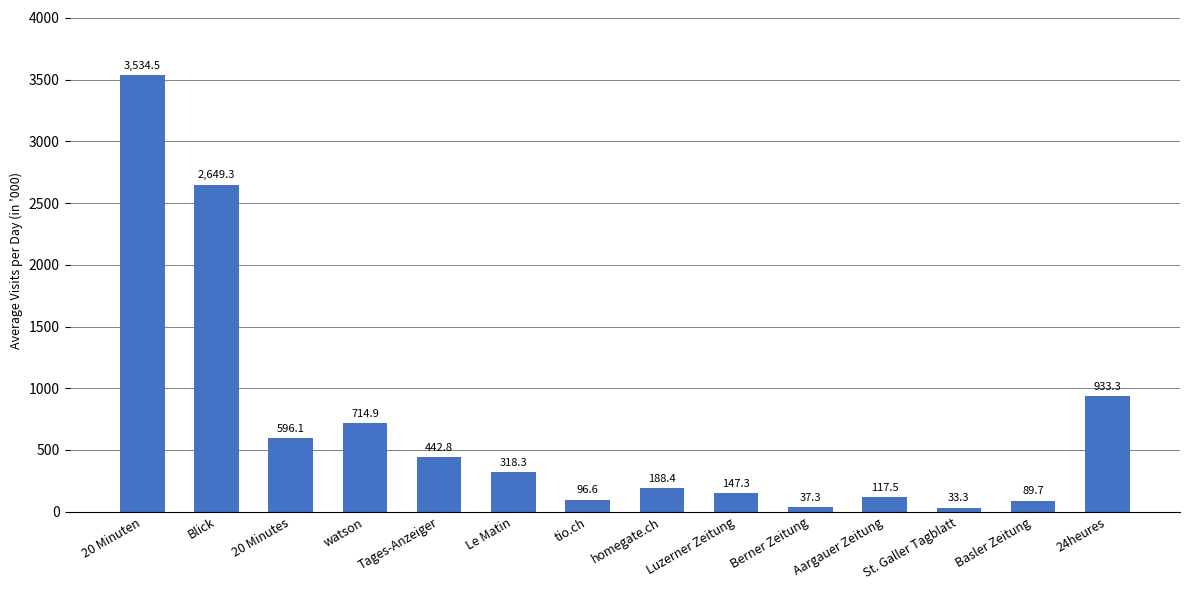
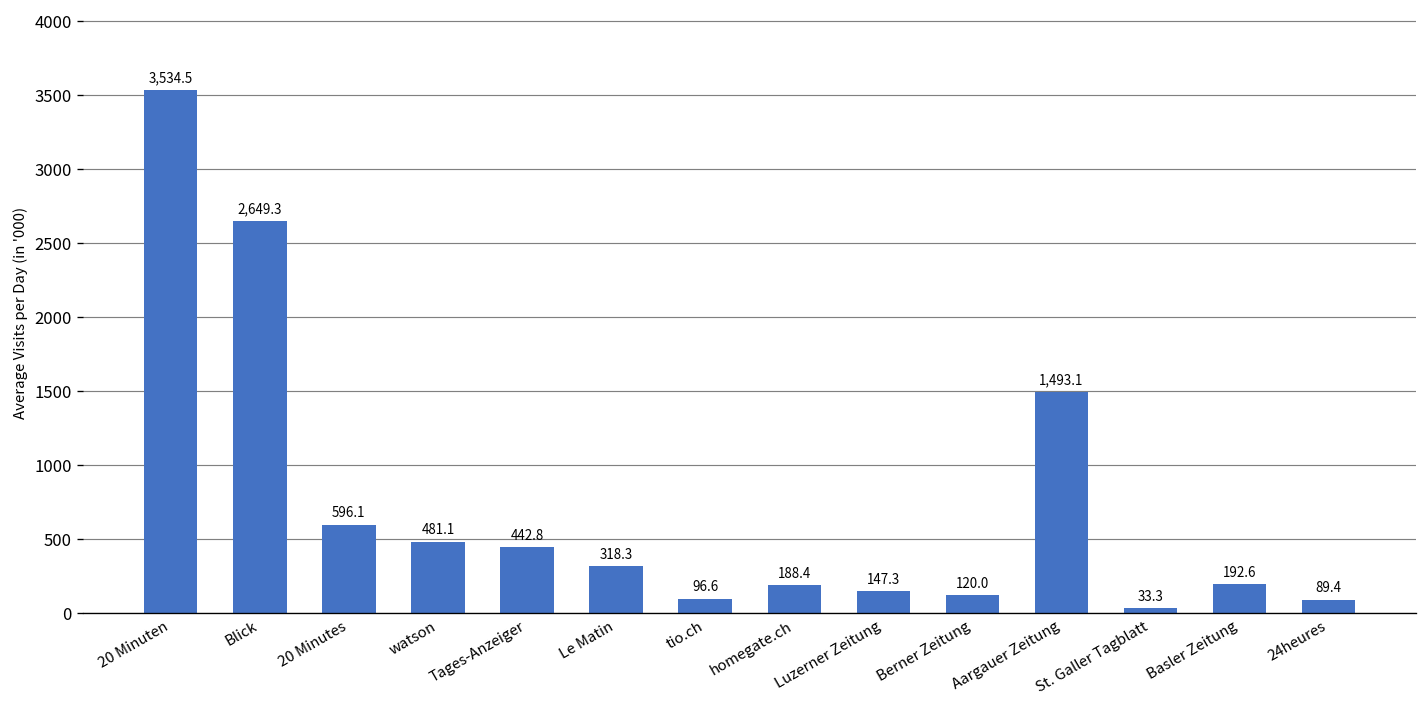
watson: 714.9 -> 481.1
Berner Zeitung: 37.3 -> 120.0
Aargauer Zeitung: 117.5 -> 1,493.1
Basler Zeitung: 89.7 -> 192.6
24heures: 933.3 -> 89.4
